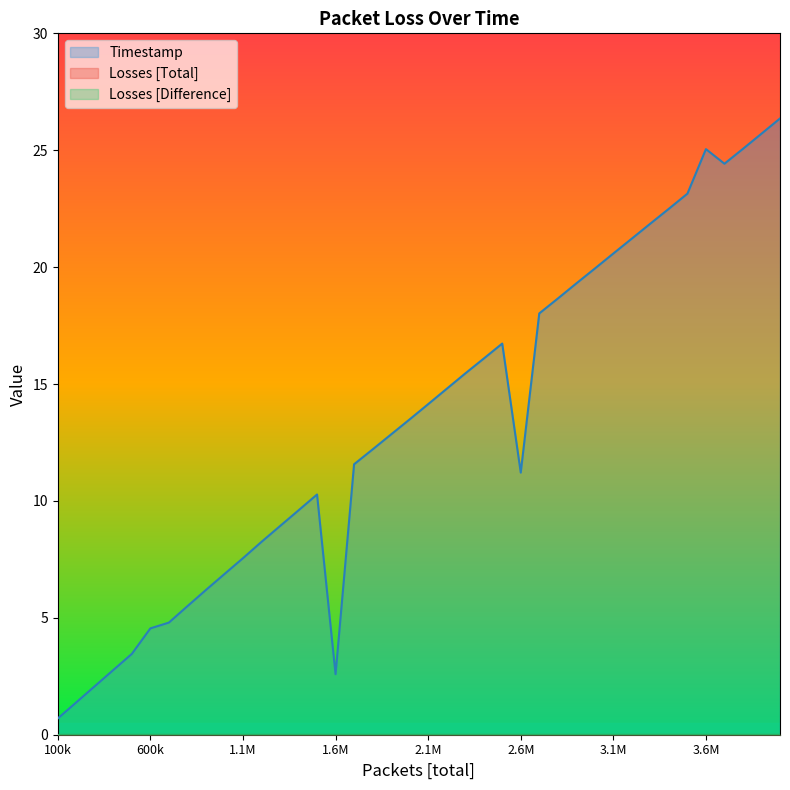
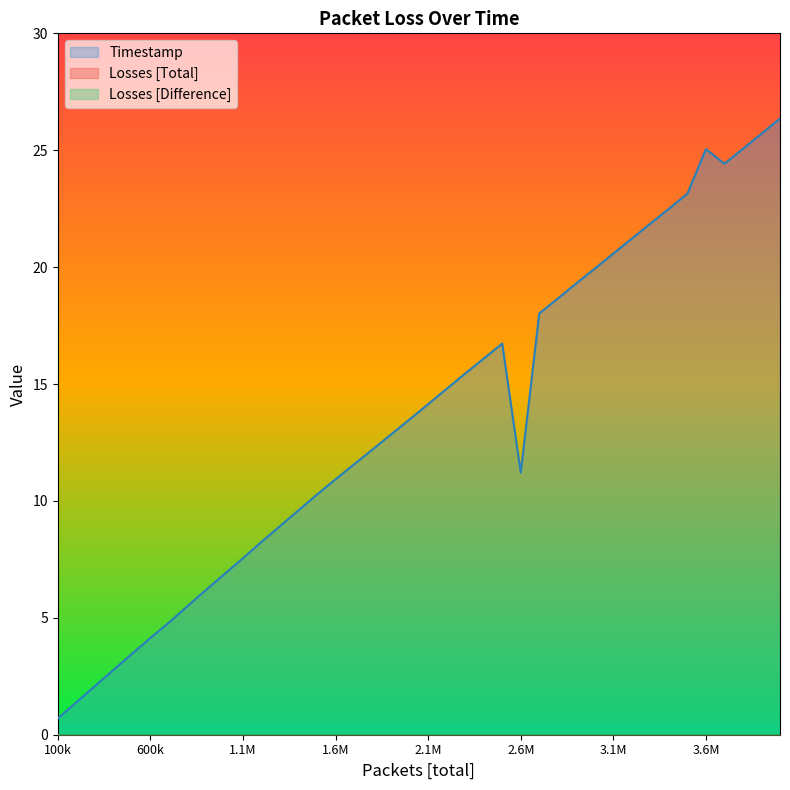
Timestamp, 600k: 4.5 -> 4.1
Timestamp, 1.6M: 2.6 -> 10.9
